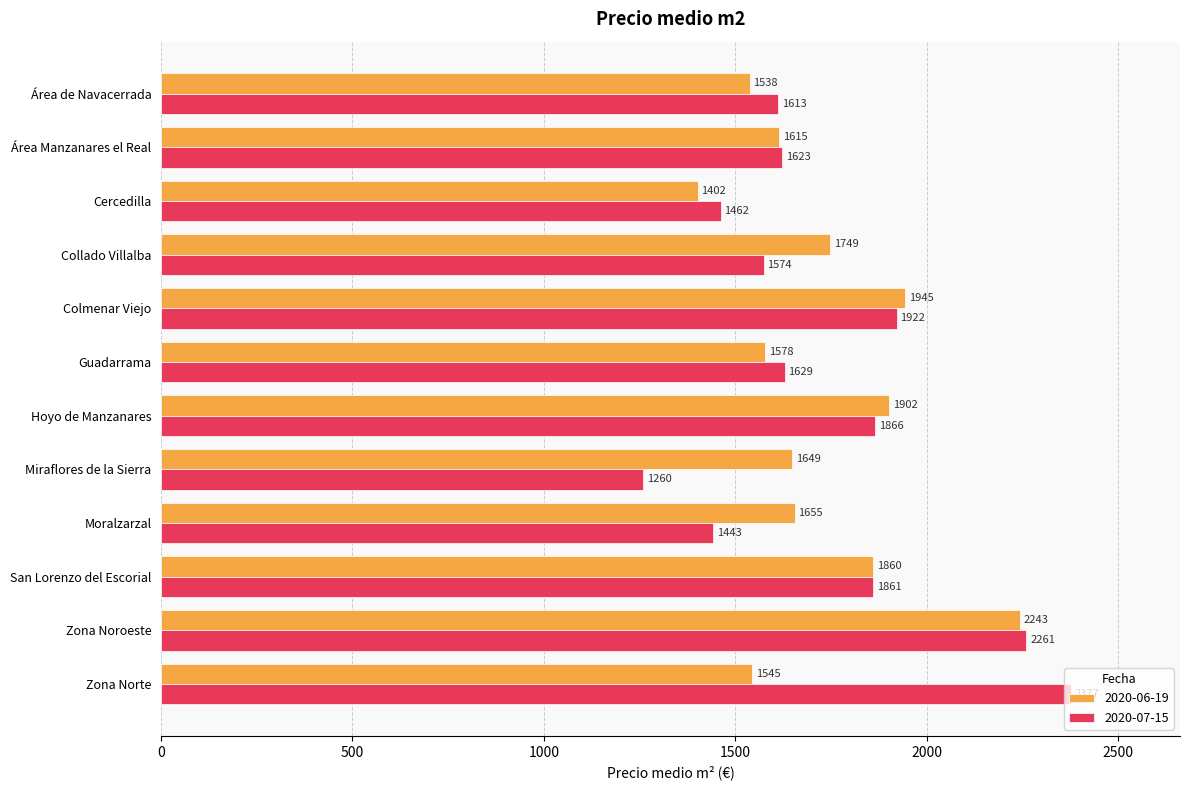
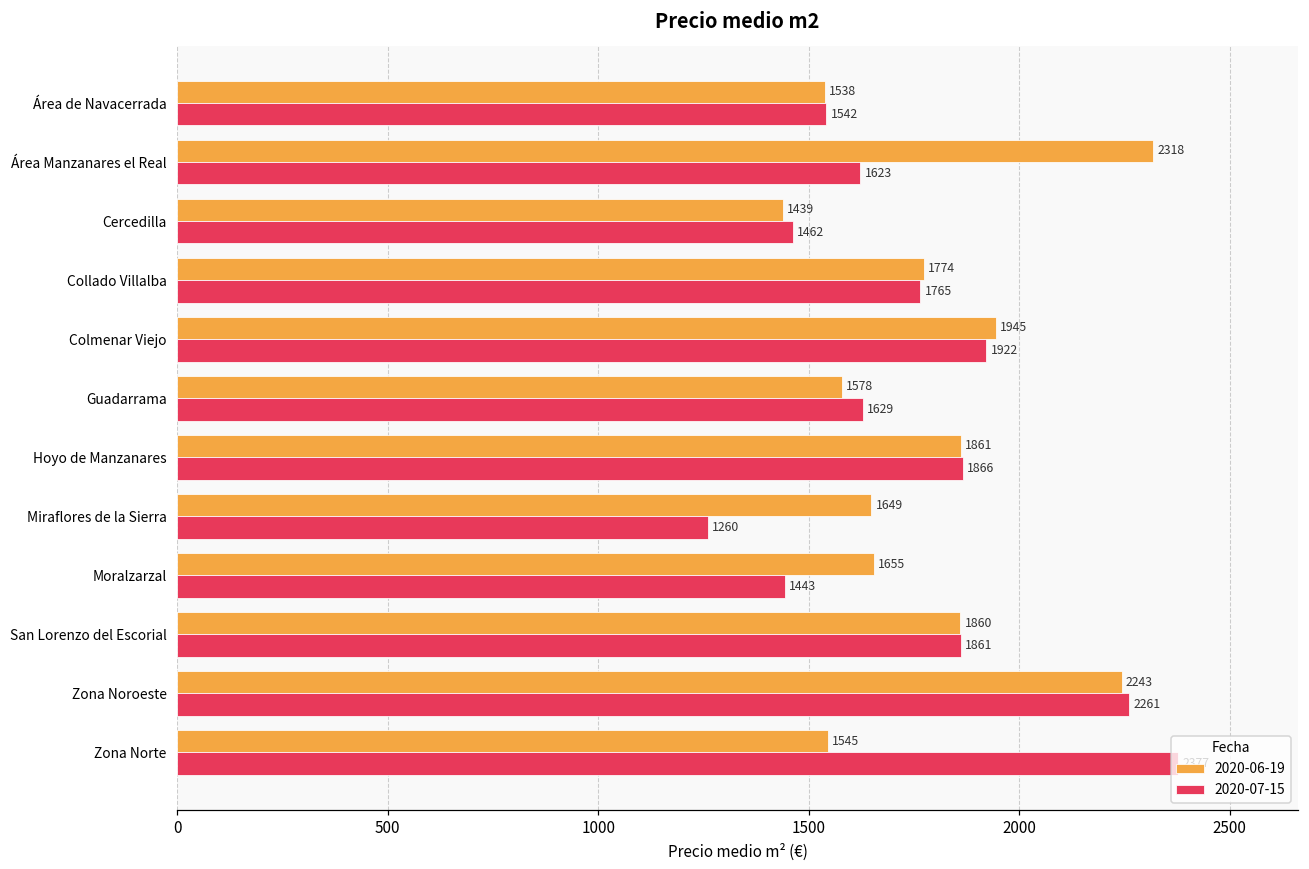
2020-07-15, Área de Navacerrada: 1613 -> 1542
2020-06-19, Área Manzanares el Real: 1615 -> 2318
2020-06-19, Cercedilla: 1402 -> 1439
2020-06-19, Collado Villalba: 1749 -> 1774
2020-07-15, Collado Villalba: 1574 -> 1765
2020-06-19, Hoyo de Manzanares: 1902 -> 1861
